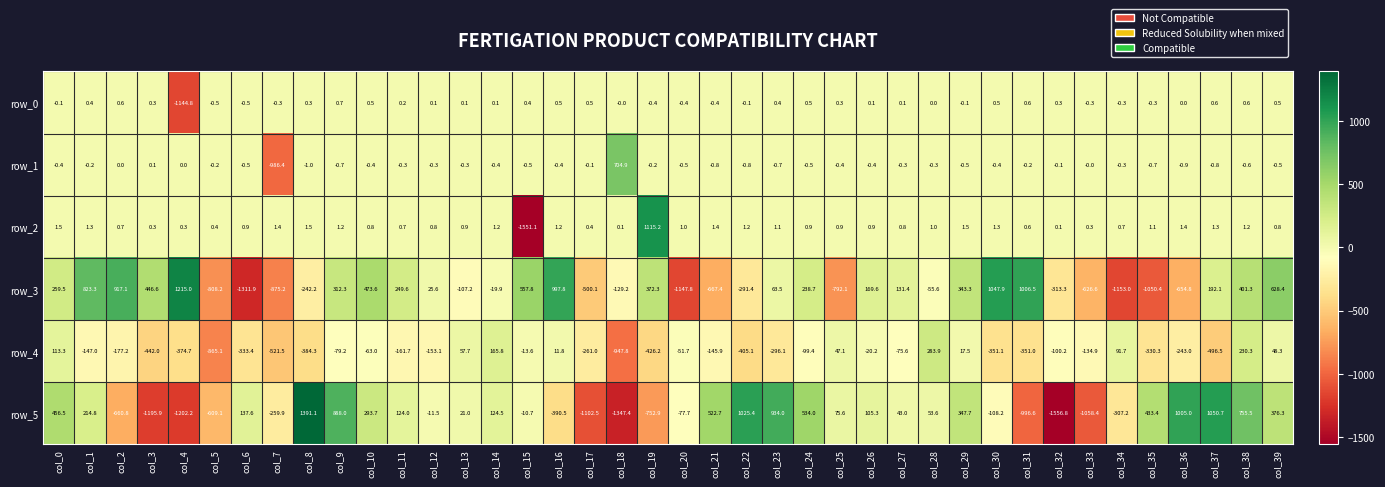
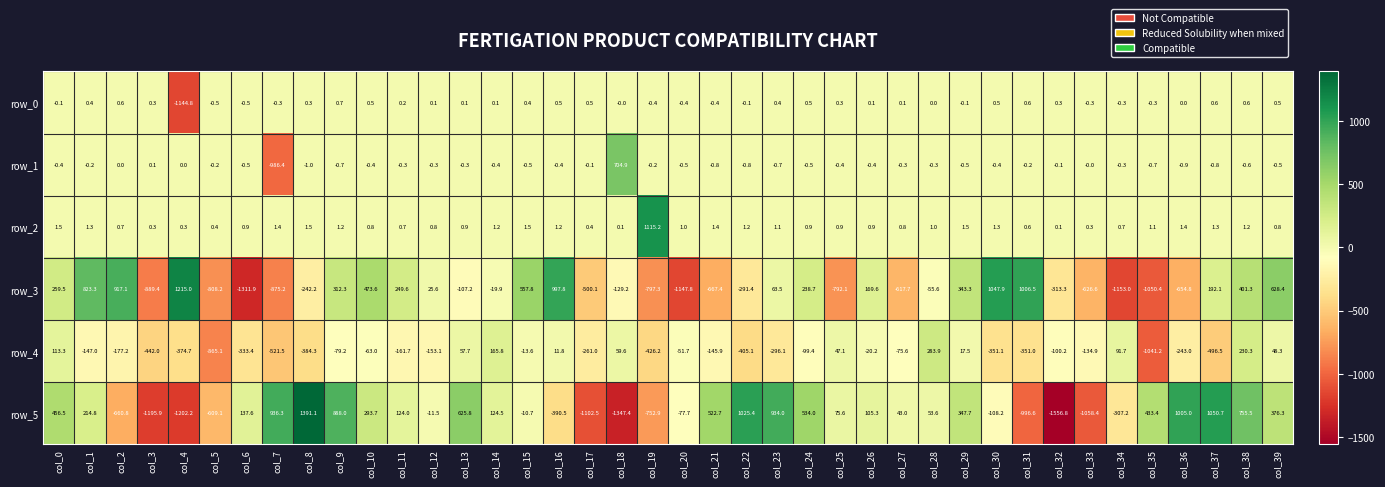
row_2, col_15: -1551.1 -> 1.5
row_3, col_3: 446.6 -> -889.4
row_3, col_19: 372.3 -> -797.3
row_3, col_27: 131.4 -> -617.7
row_4, col_18: -947.8 -> 59.6
row_4, col_35: -330.3 -> -1041.2
row_5, col_7: -259.9 -> 936.3
row_5, col_13: 21.0 -> 625.8
